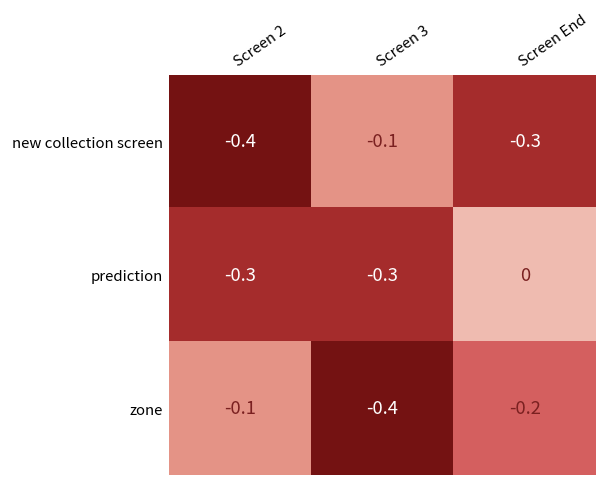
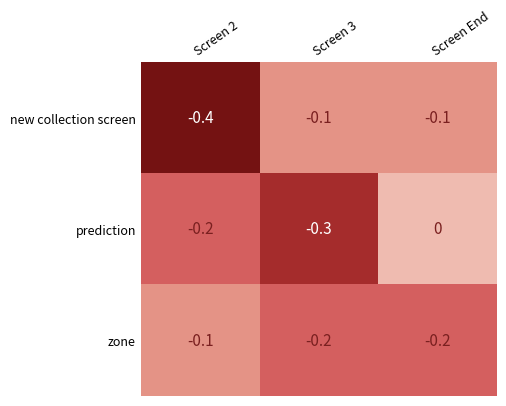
new collection screen, Screen End: -0.3 -> -0.1
prediction, Screen 2: -0.3 -> -0.2
zone, Screen 3: -0.4 -> -0.2
